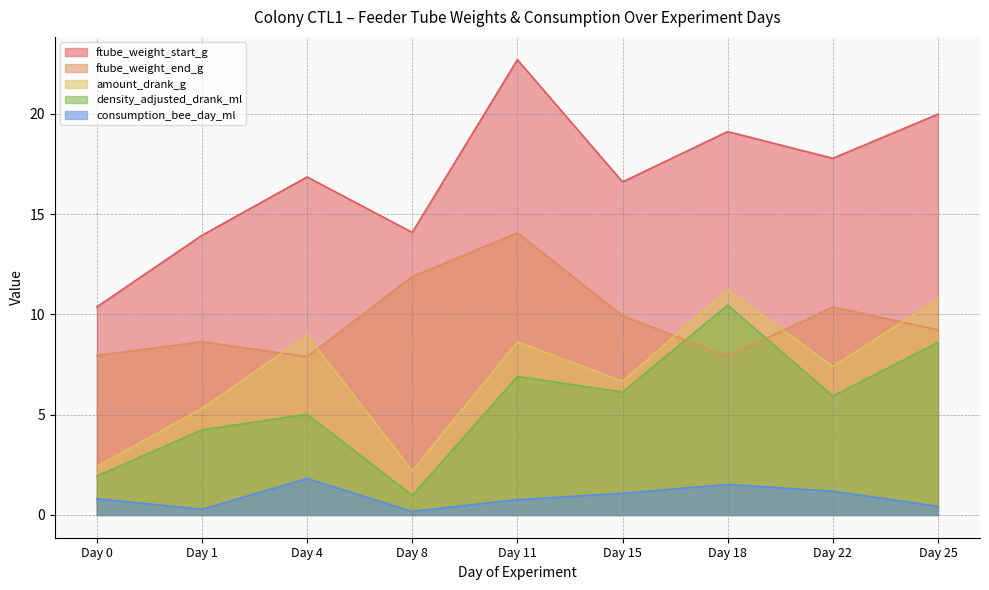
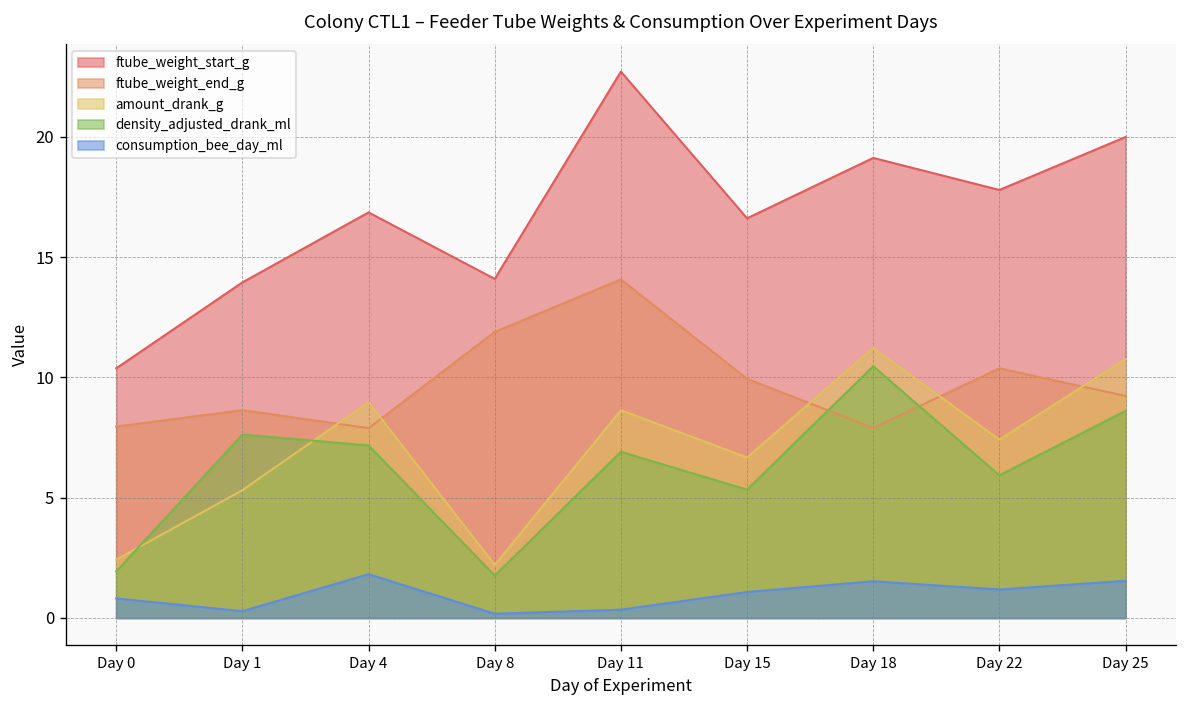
density_adjusted_drank_ml, Day 1: 4.2 -> 7.6
density_adjusted_drank_ml, Day 4: 5.0 -> 7.2
density_adjusted_drank_ml, Day 8: 1.0 -> 1.8
consumption_bee_day_ml, Day 11: 0.8 -> 0.3
density_adjusted_drank_ml, Day 15: 6.1 -> 5.3
consumption_bee_day_ml, Day 25: 0.4 -> 1.5
